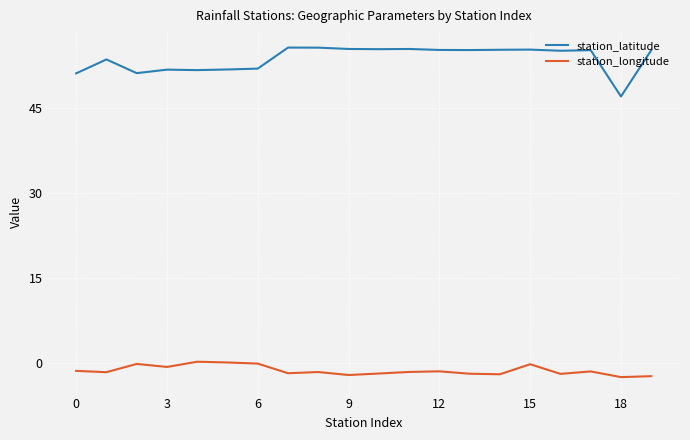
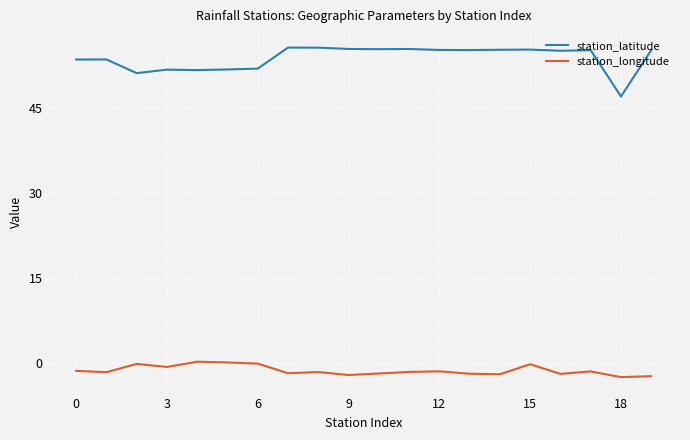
station_latitude, 0: 51 -> 53
